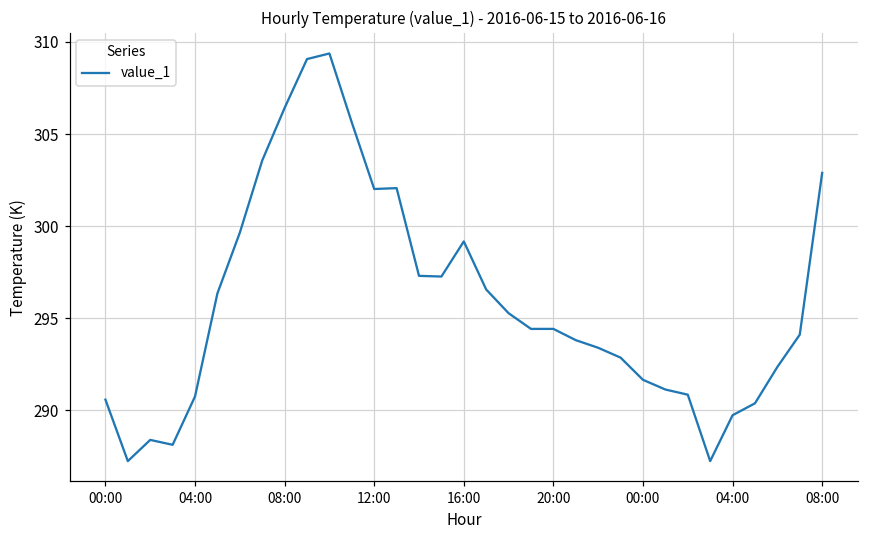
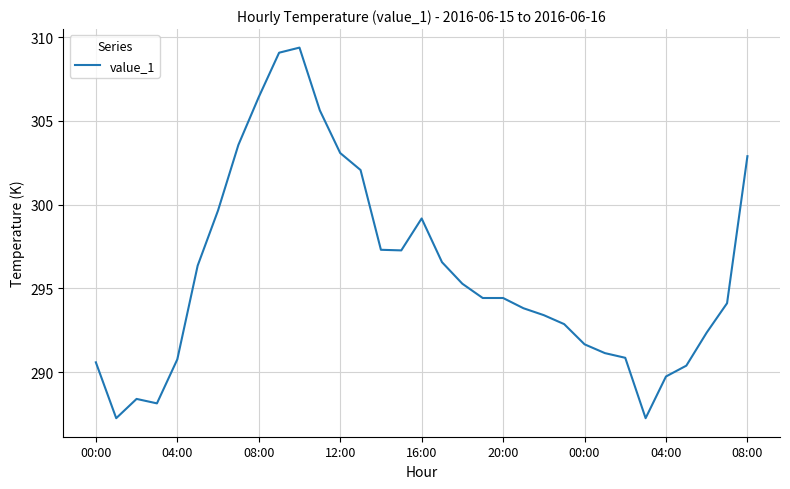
12:00: 302.0 -> 303.1
